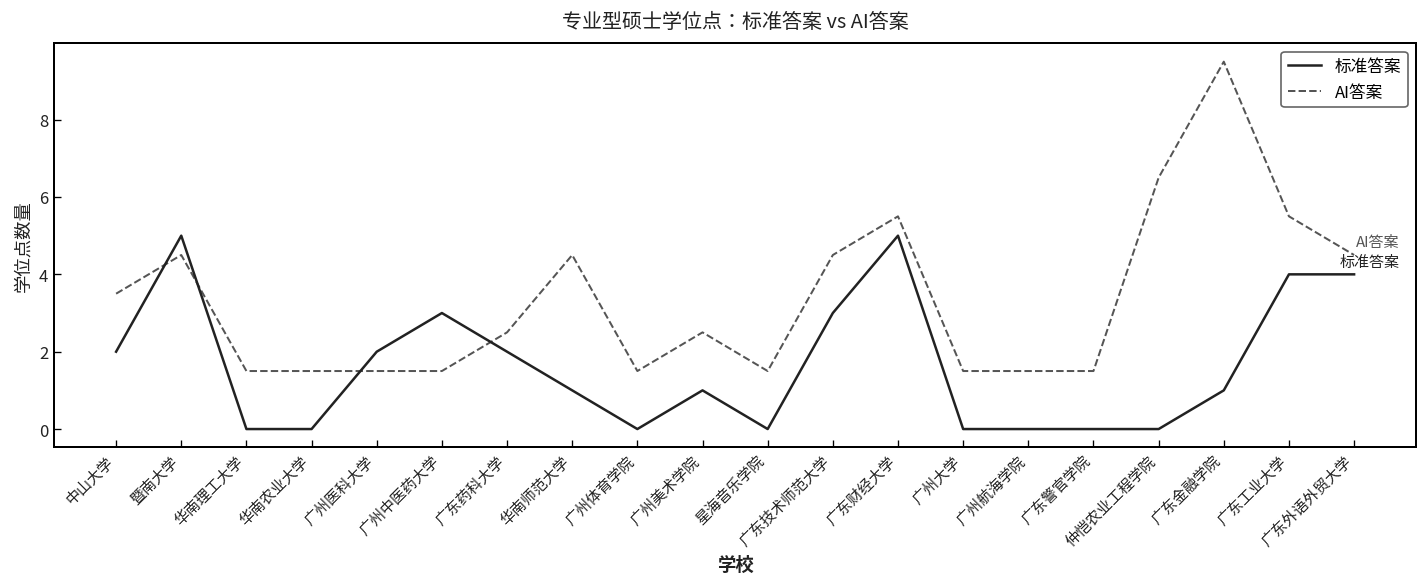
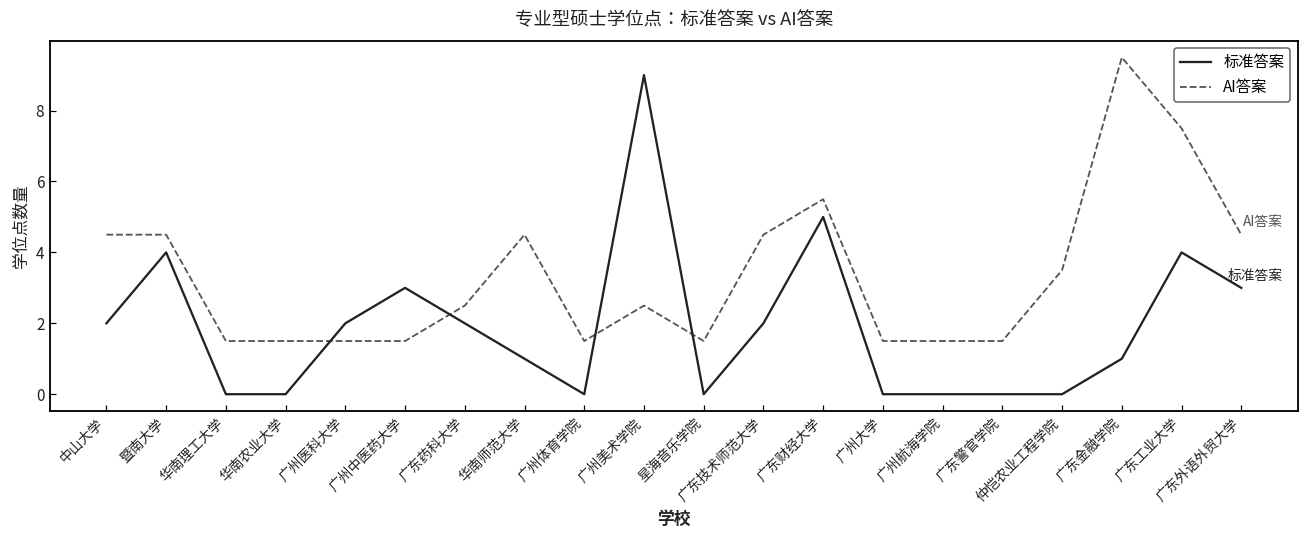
AI答案, 中山大学: 3.5 -> 4.5
标准答案, 暨南大学: 5 -> 4
标准答案, 广州美术学院: 1 -> 9
标准答案, 广东技术师范大学: 3 -> 2
AI答案, 仲恺农业工程学院: 6.5 -> 3.5
AI答案, 广东工业大学: 5.5 -> 7.5
标准答案, 广东外语外贸大学: 4 -> 3
